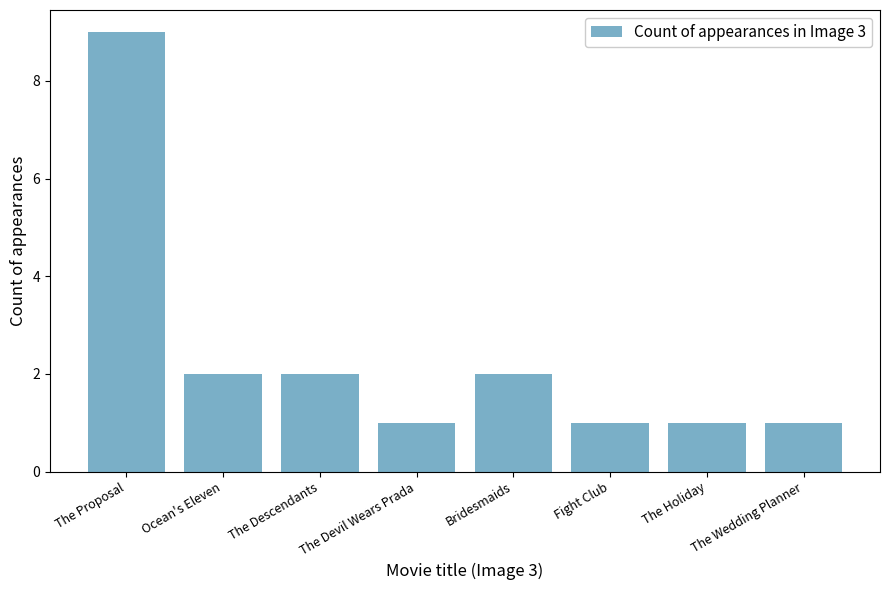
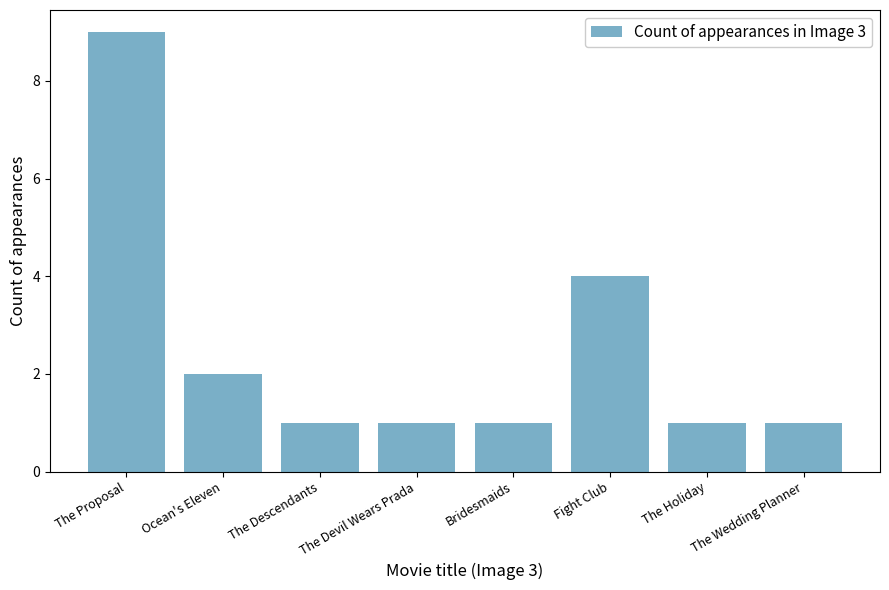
The Descendants: 2 -> 1
Bridesmaids: 2 -> 1
Fight Club: 1 -> 4
